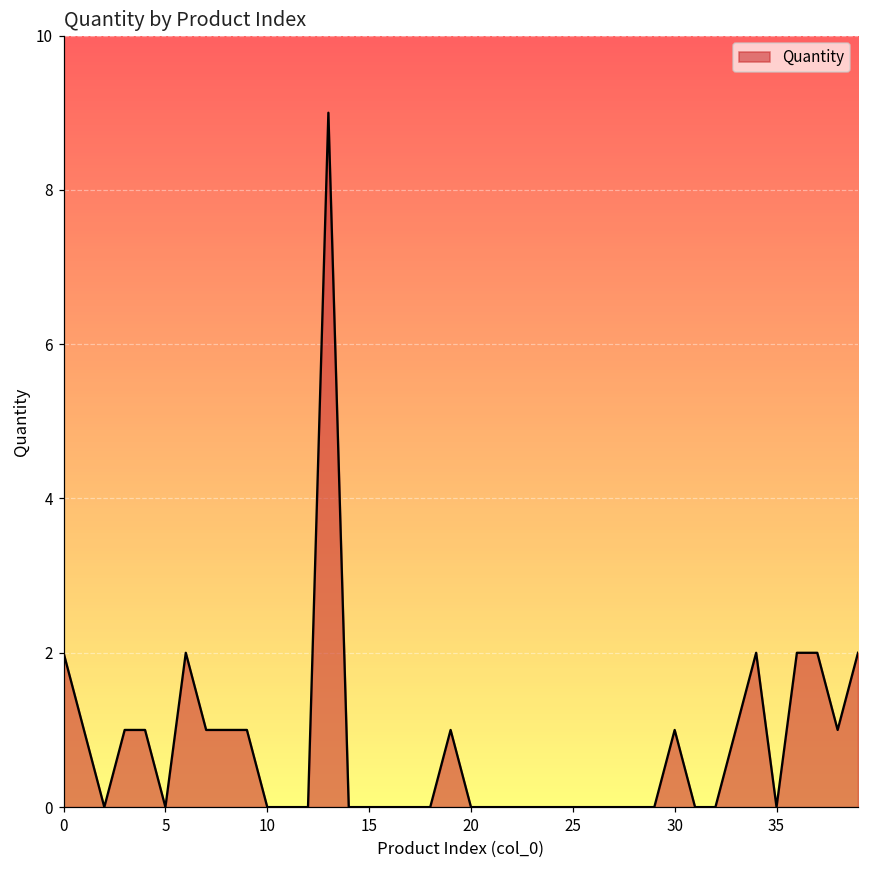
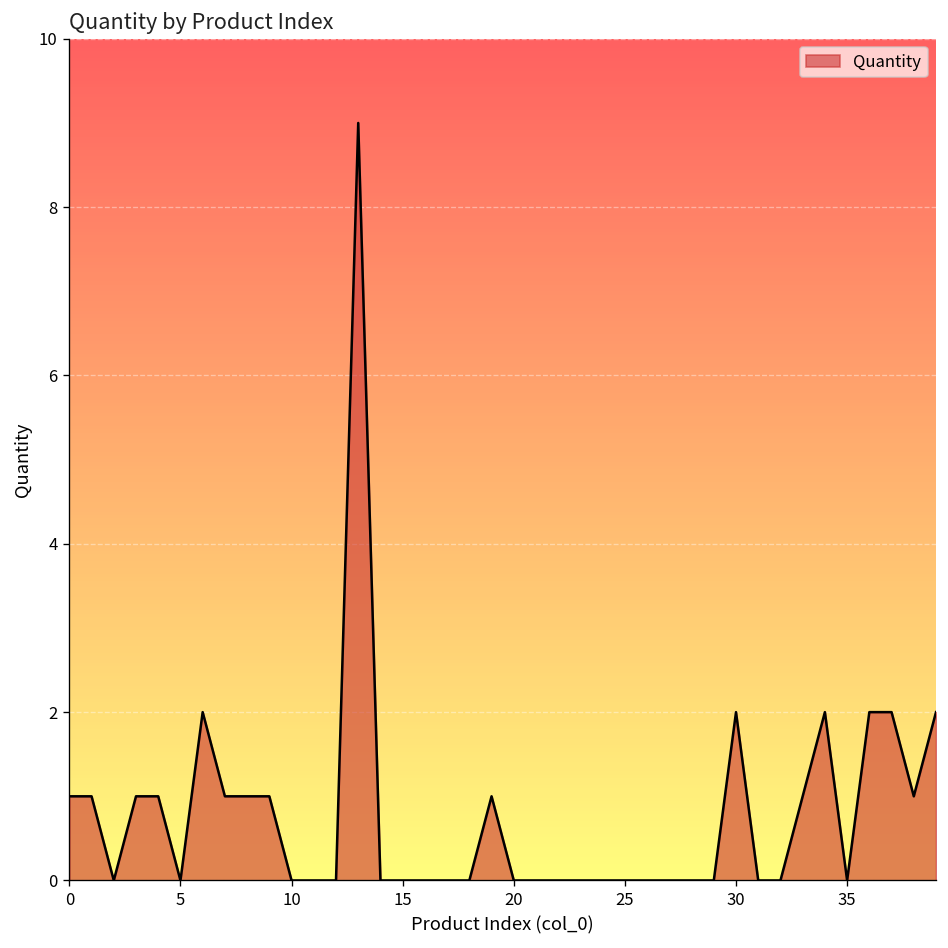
0: 2 -> 1
30: 1 -> 2
